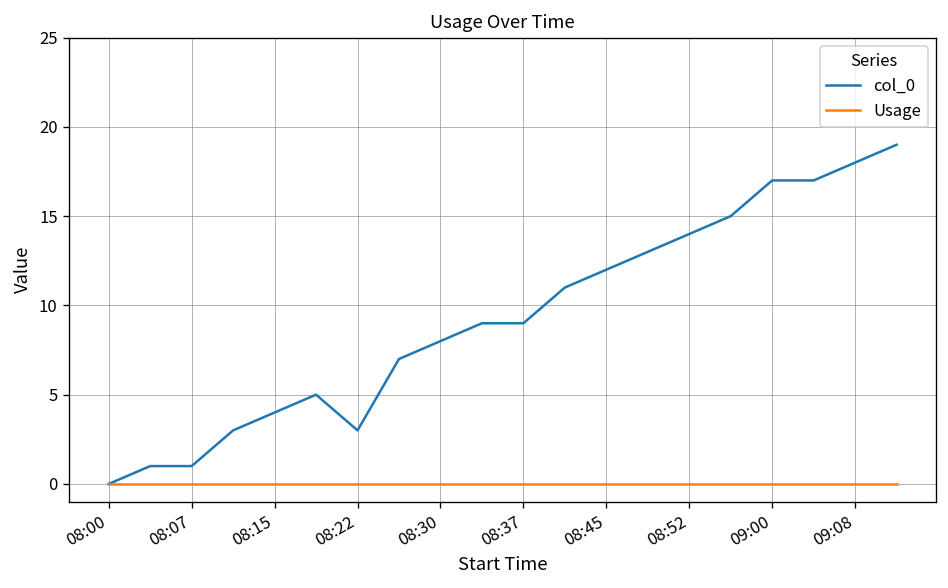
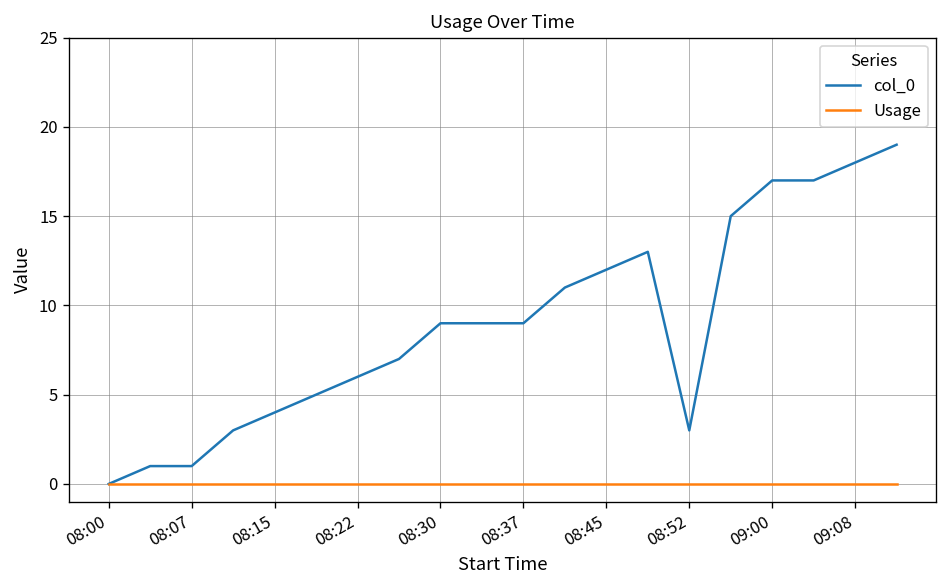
col_0, 08:22: 3 -> 6
col_0, 08:30: 8 -> 9
col_0, 08:52: 14 -> 3
